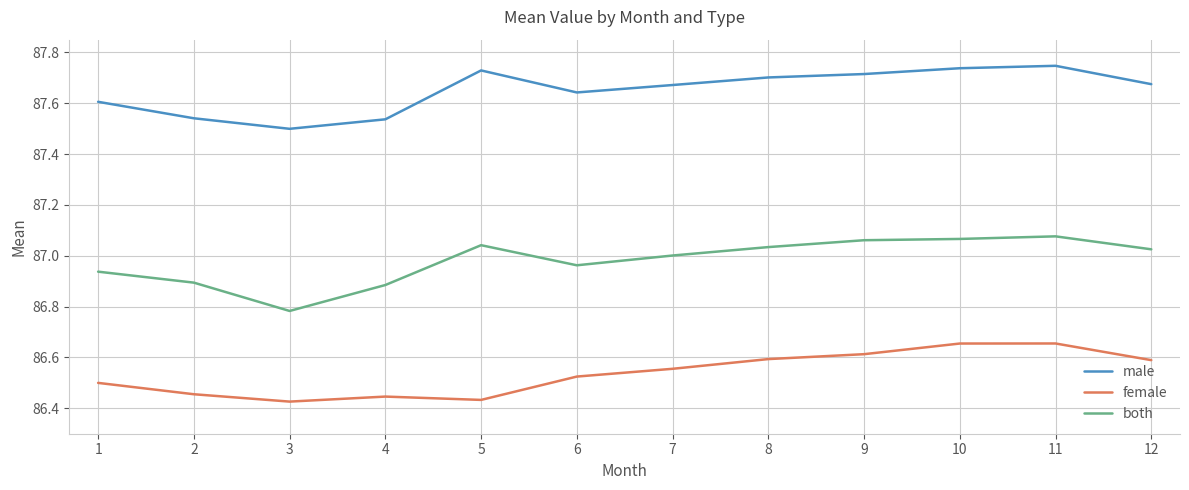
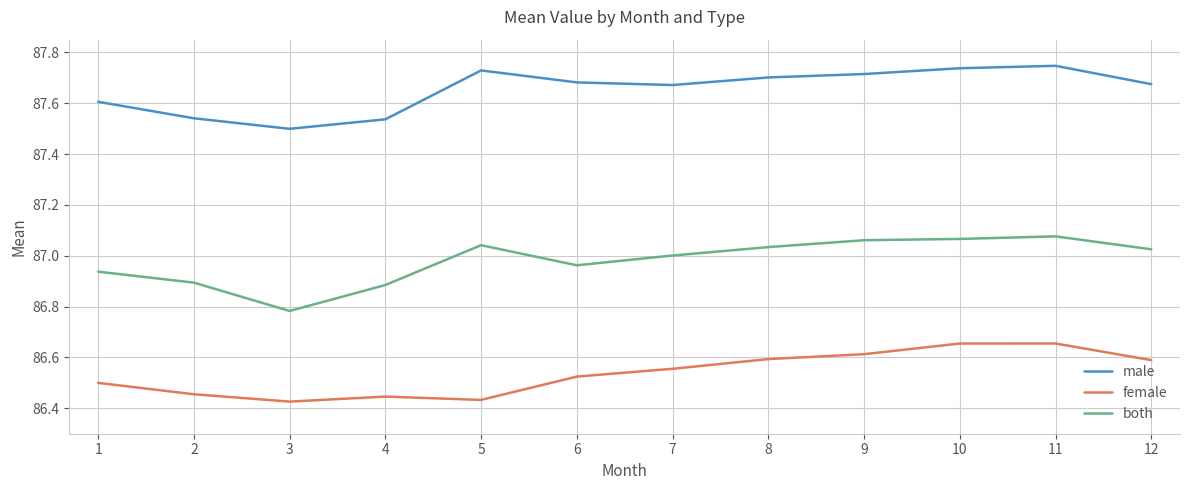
male, 6: 87.64 -> 87.68
